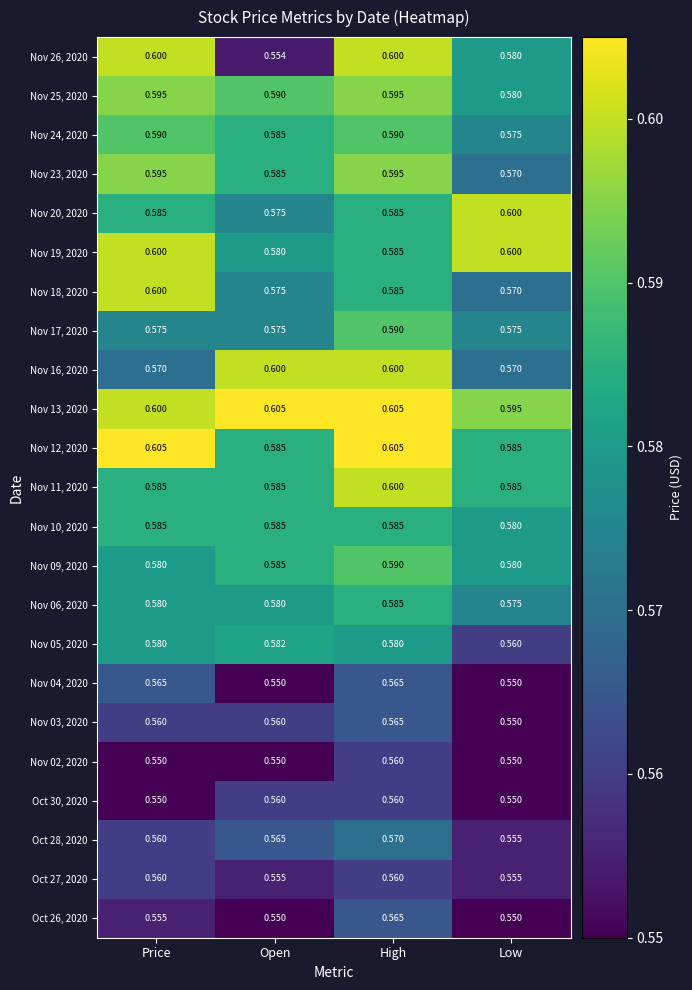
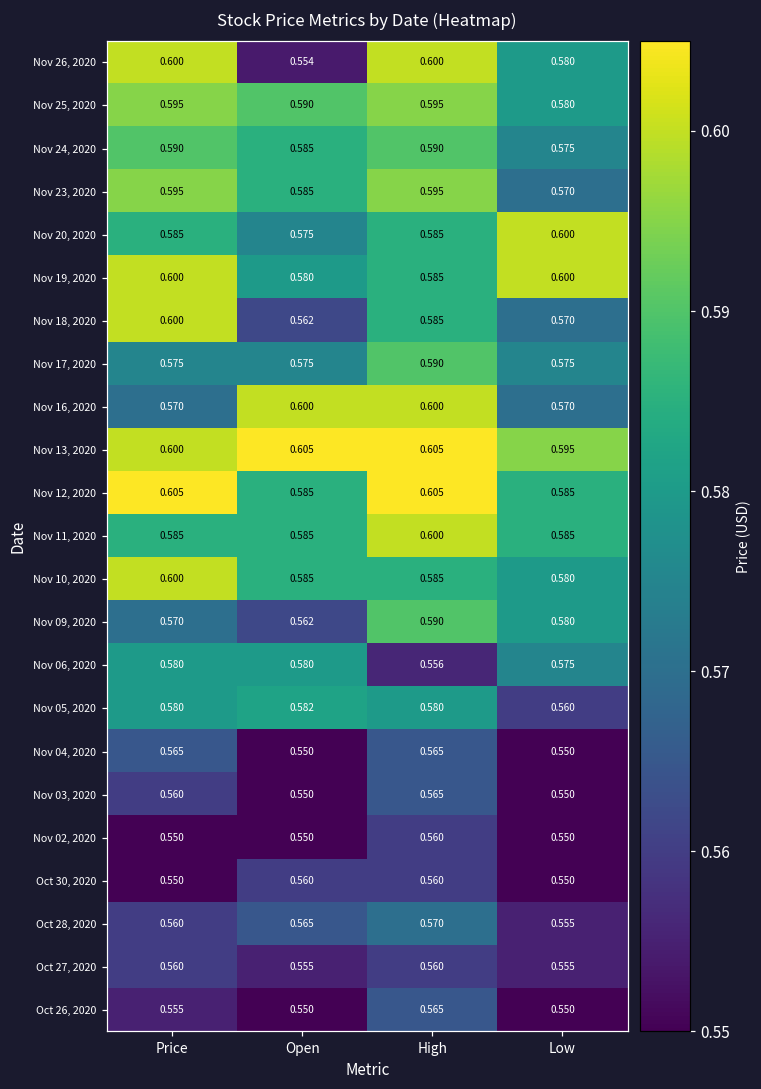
Nov 18, 2020, Open: 0.575 -> 0.562
Nov 10, 2020, Price: 0.585 -> 0.600
Nov 09, 2020, Price: 0.580 -> 0.570
Nov 09, 2020, Open: 0.585 -> 0.562
Nov 06, 2020, High: 0.585 -> 0.556
Nov 03, 2020, Open: 0.560 -> 0.550
